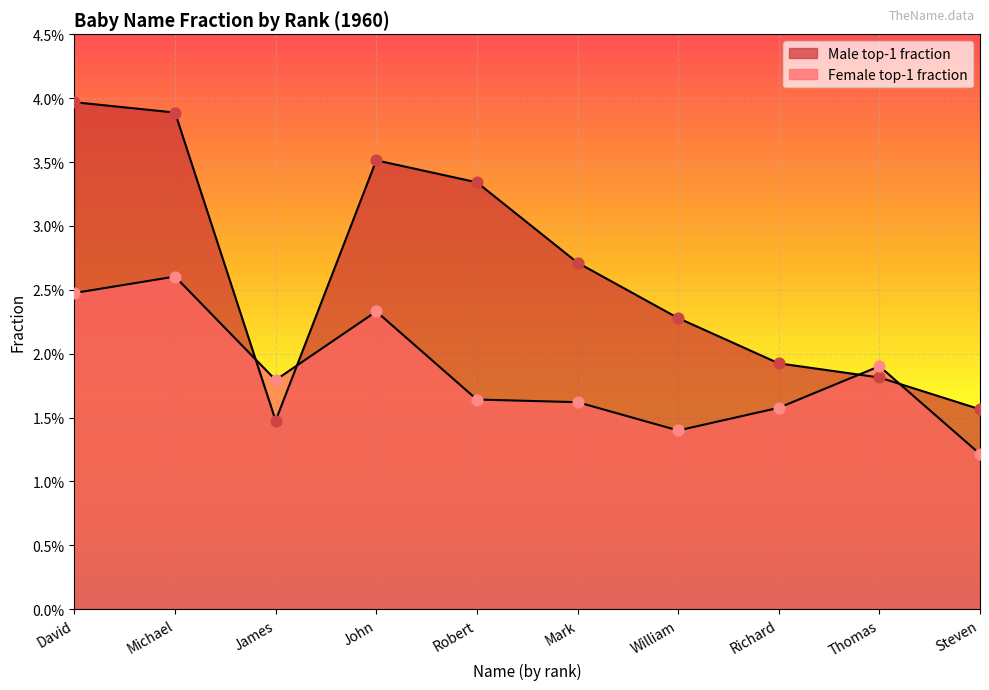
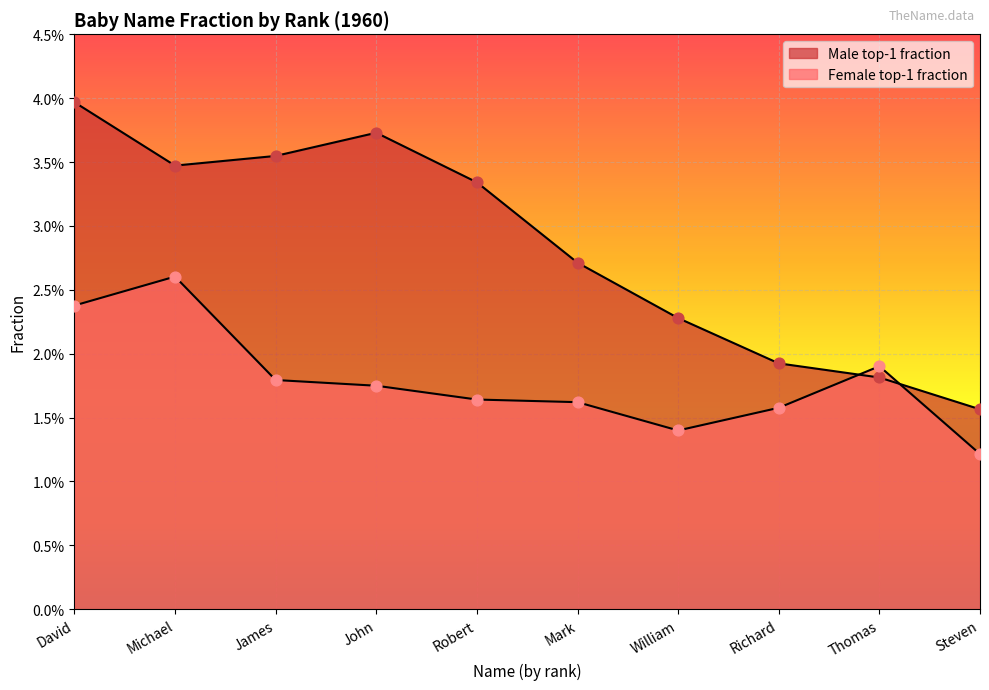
Female top-1 fraction, David: 2.48% -> 2.38%
Male top-1 fraction, Michael: 3.89% -> 3.47%
Male top-1 fraction, James: 1.48% -> 3.55%
Male top-1 fraction, John: 3.51% -> 3.73%
Female top-1 fraction, John: 2.33% -> 1.75%
